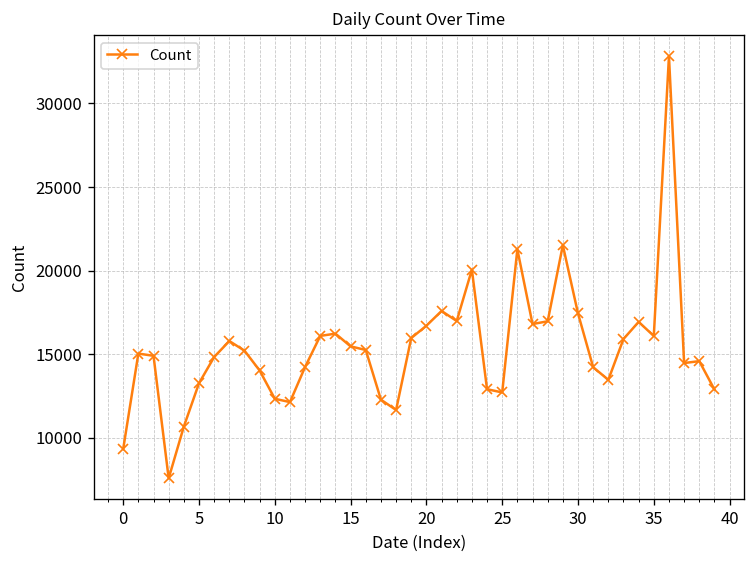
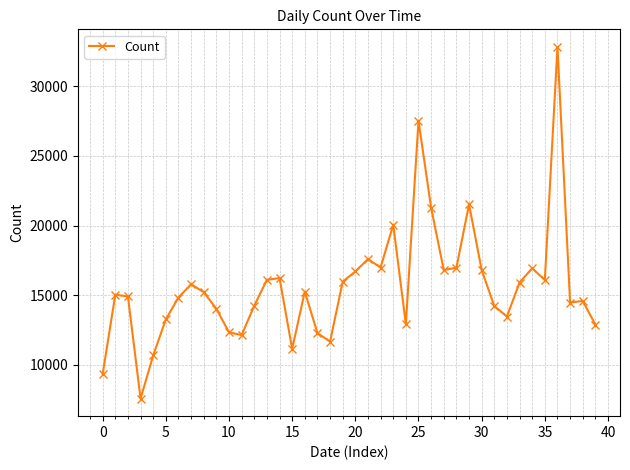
15: 15500 -> 11200
25: 12700 -> 27500
30: 17400 -> 16800
